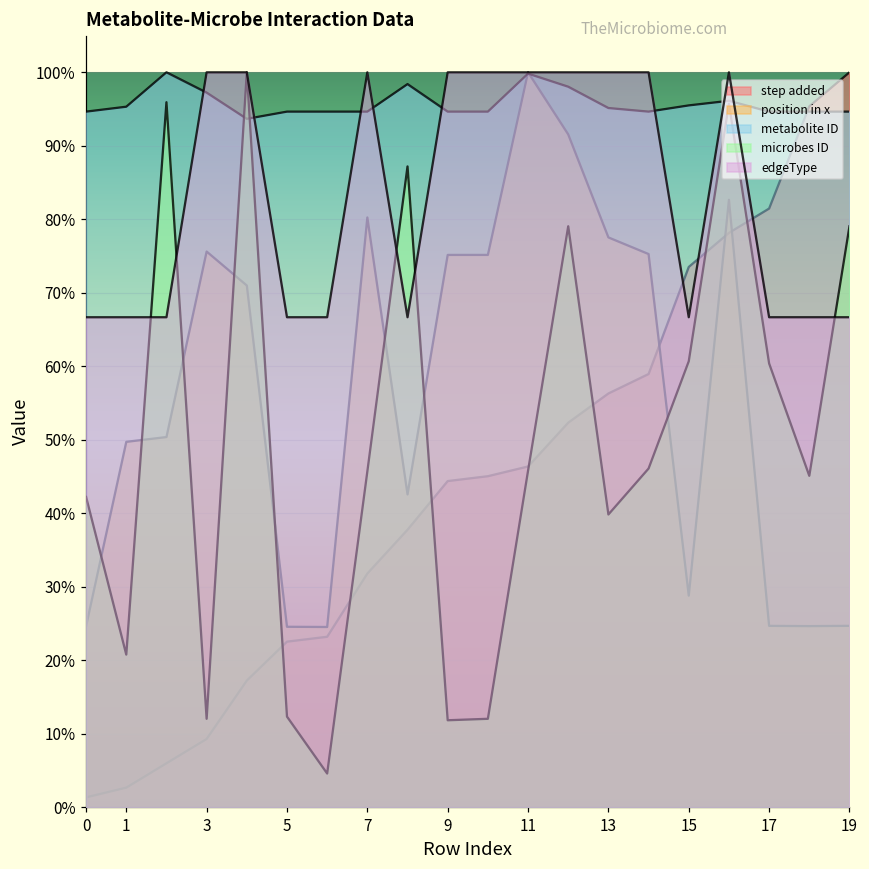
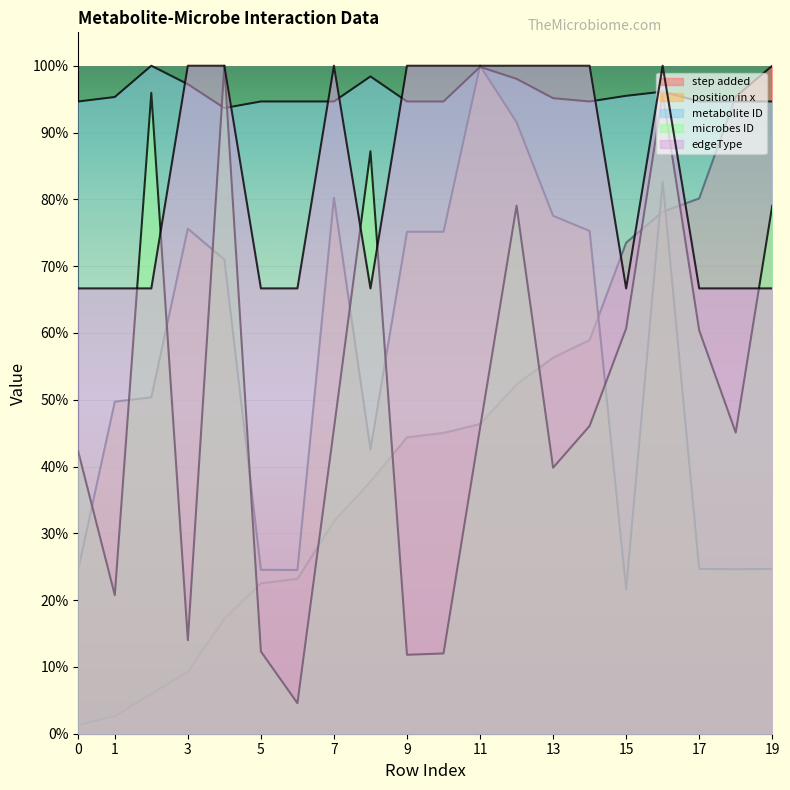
microbes ID, 3: 12% -> 14%
position in x, 15: 29% -> 22%
step added, 17: 81% -> 80%
